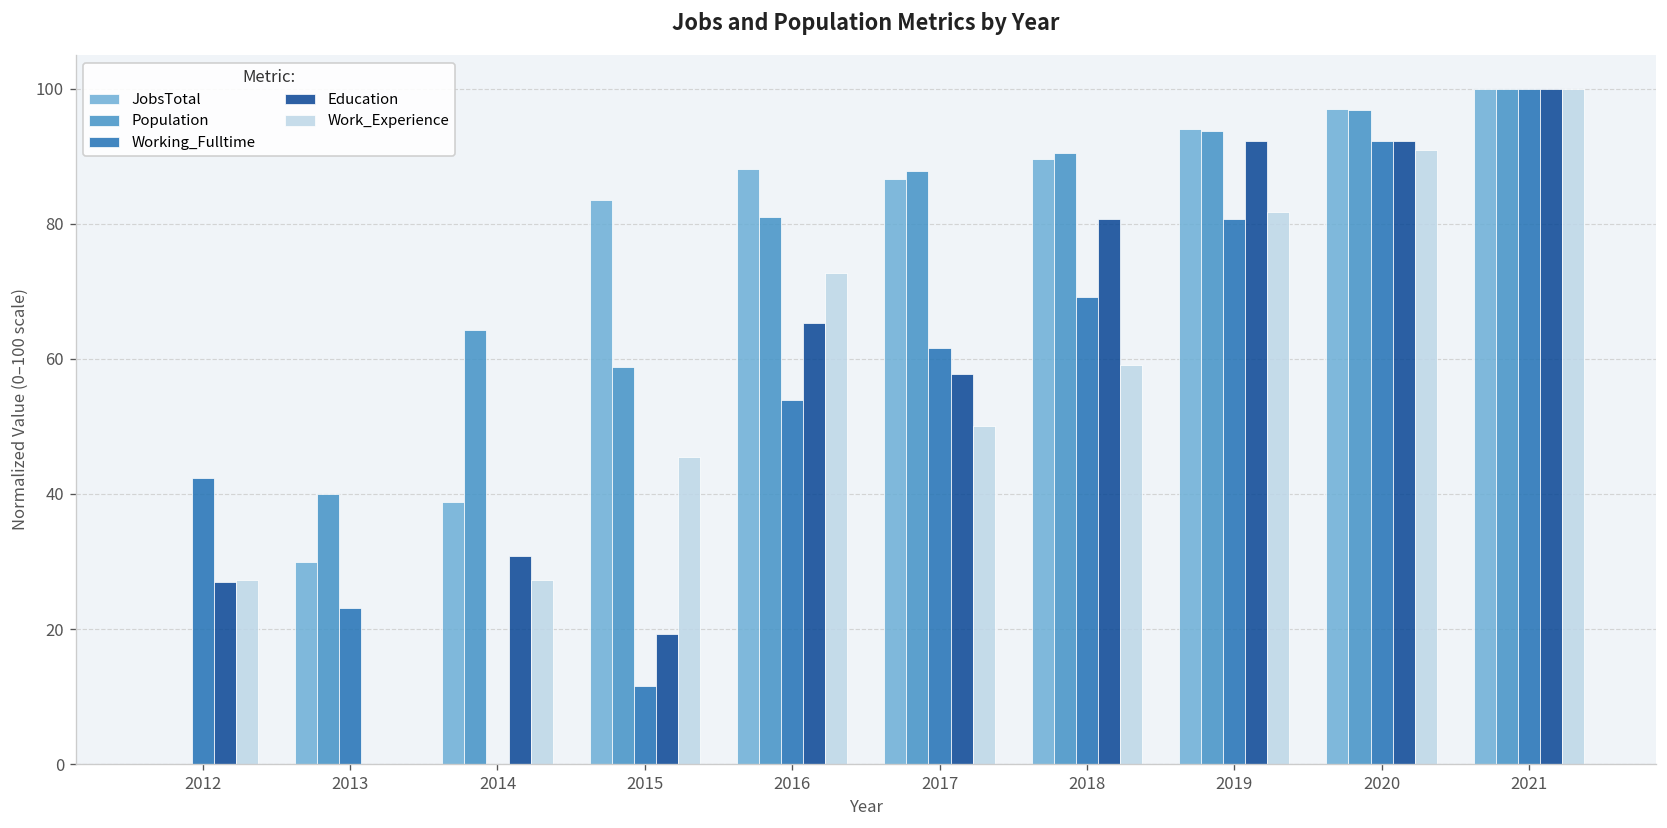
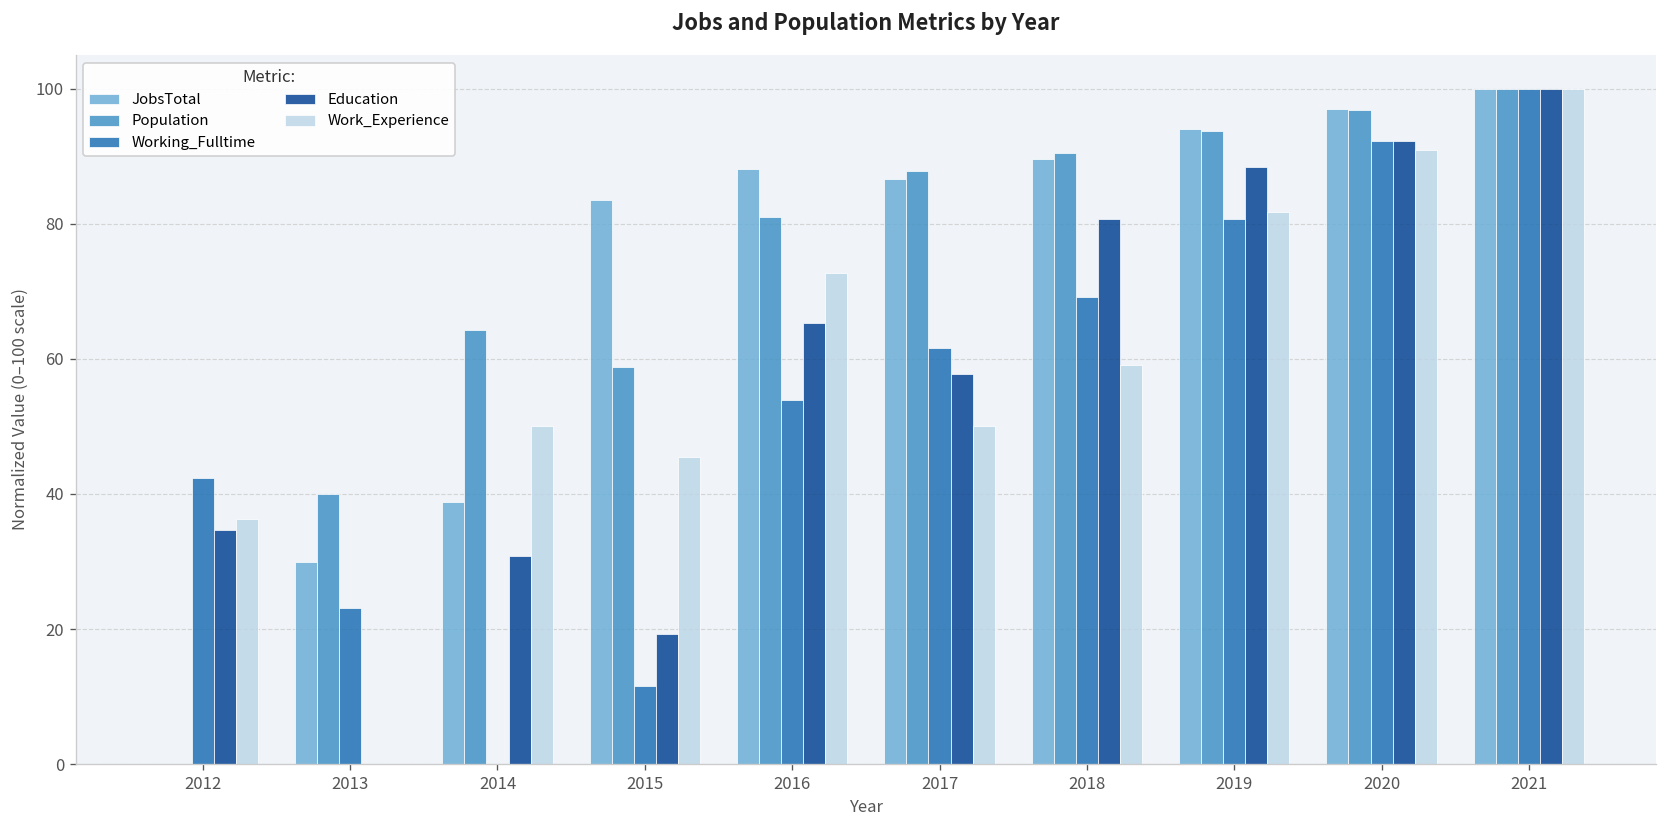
Education, 2012: 27 -> 35
Work_Experience, 2012: 27 -> 36
Work_Experience, 2014: 27 -> 50
Education, 2019: 92 -> 88
